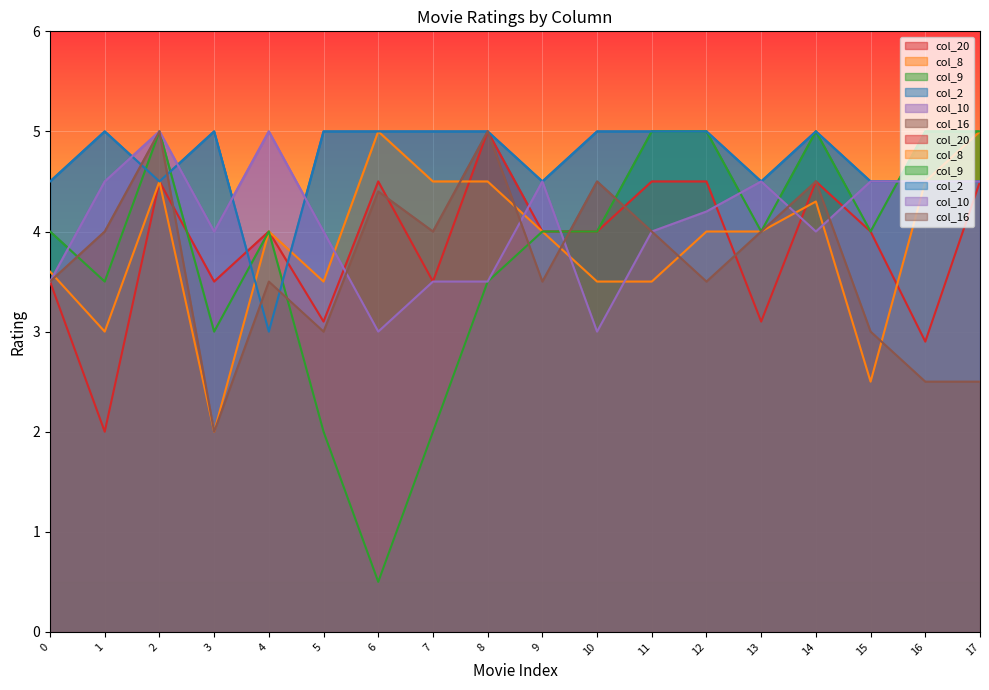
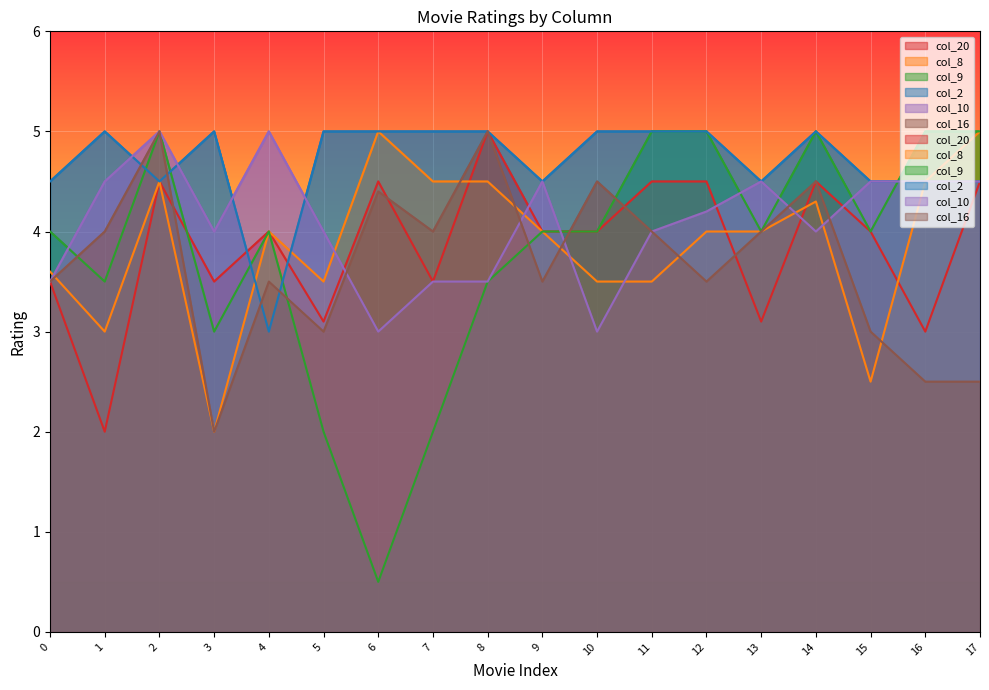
col_20, 16: 2.9 -> 3.0
